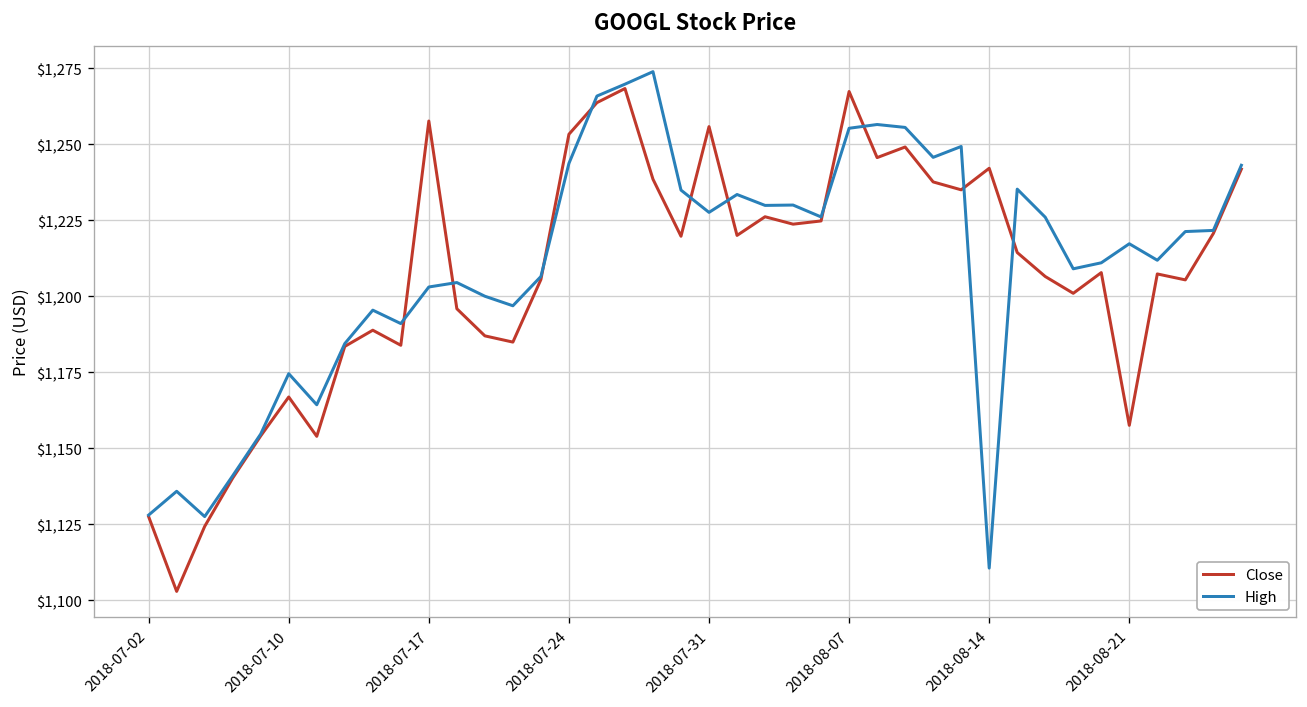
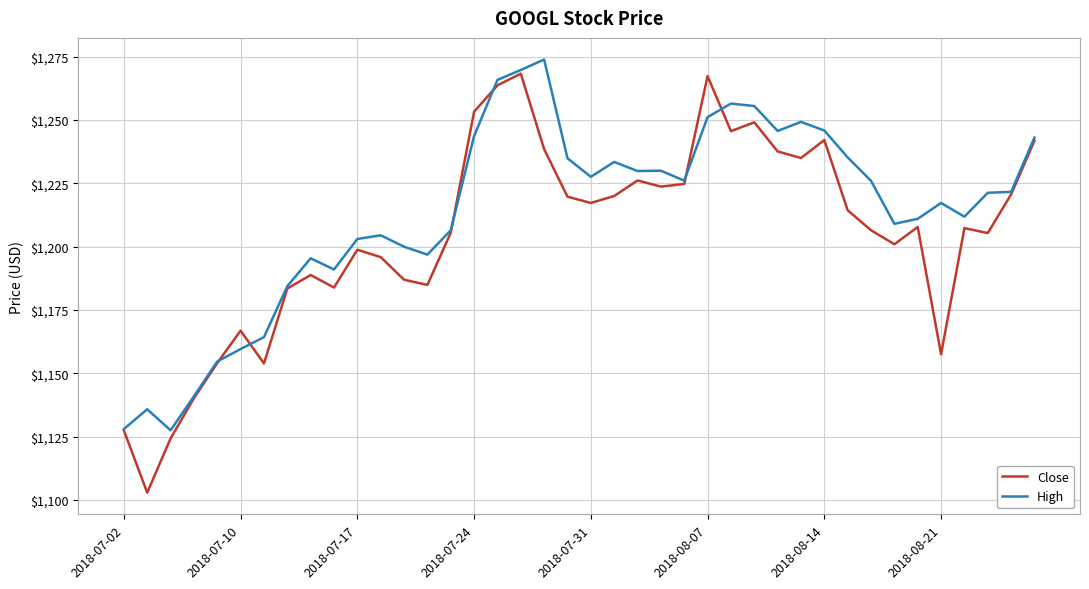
High, 2018-07-10: $1,175 -> $1,160
Close, 2018-07-17: $1,258 -> $1,199
Close, 2018-07-31: $1,256 -> $1,217
High, 2018-08-07: $1,255 -> $1,251
High, 2018-08-14: $1,111 -> $1,246
